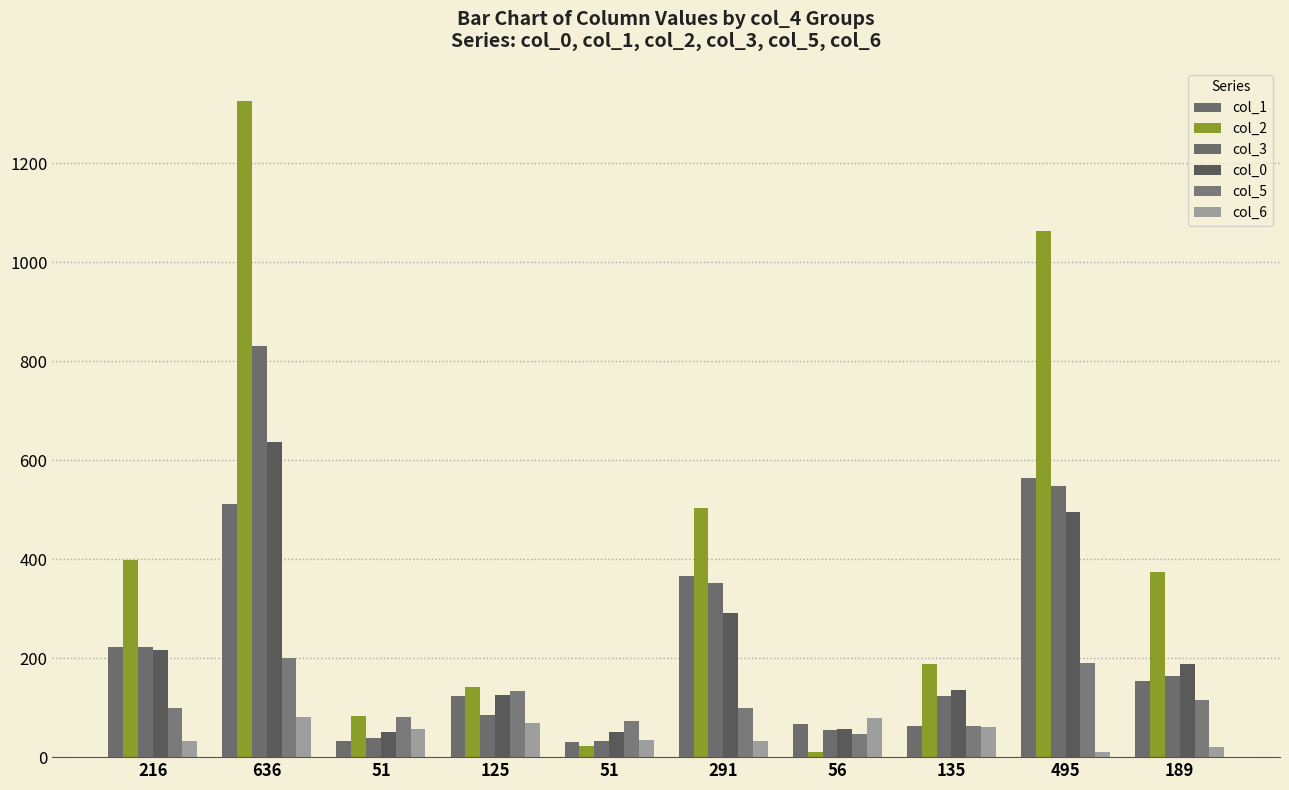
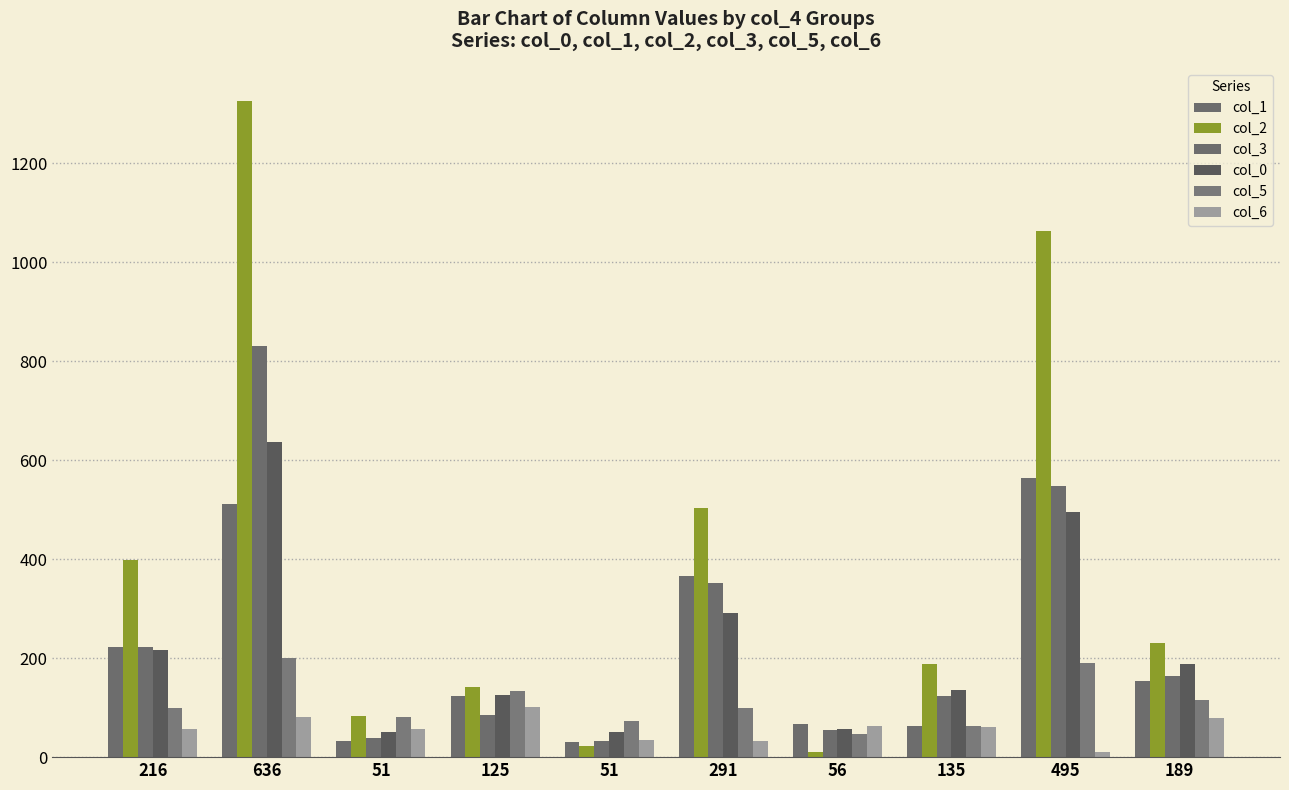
col_6, 216: 30 -> 60
col_6, 125: 70 -> 100
col_6, 56: 80 -> 60
col_2, 189: 370 -> 230
col_6, 189: 20 -> 80
